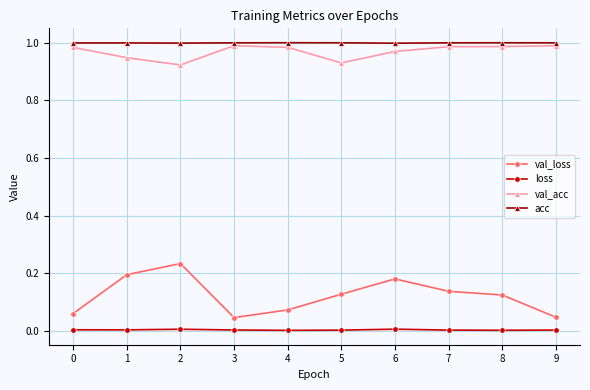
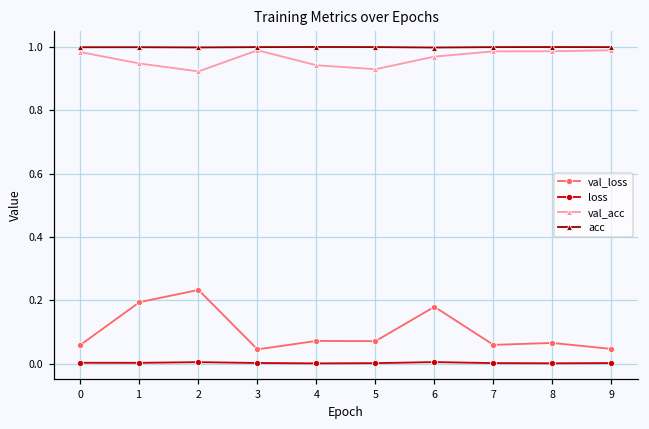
val_acc, 4: 0.98 -> 0.94
val_loss, 5: 0.13 -> 0.07
val_loss, 7: 0.14 -> 0.06
val_loss, 8: 0.12 -> 0.07
